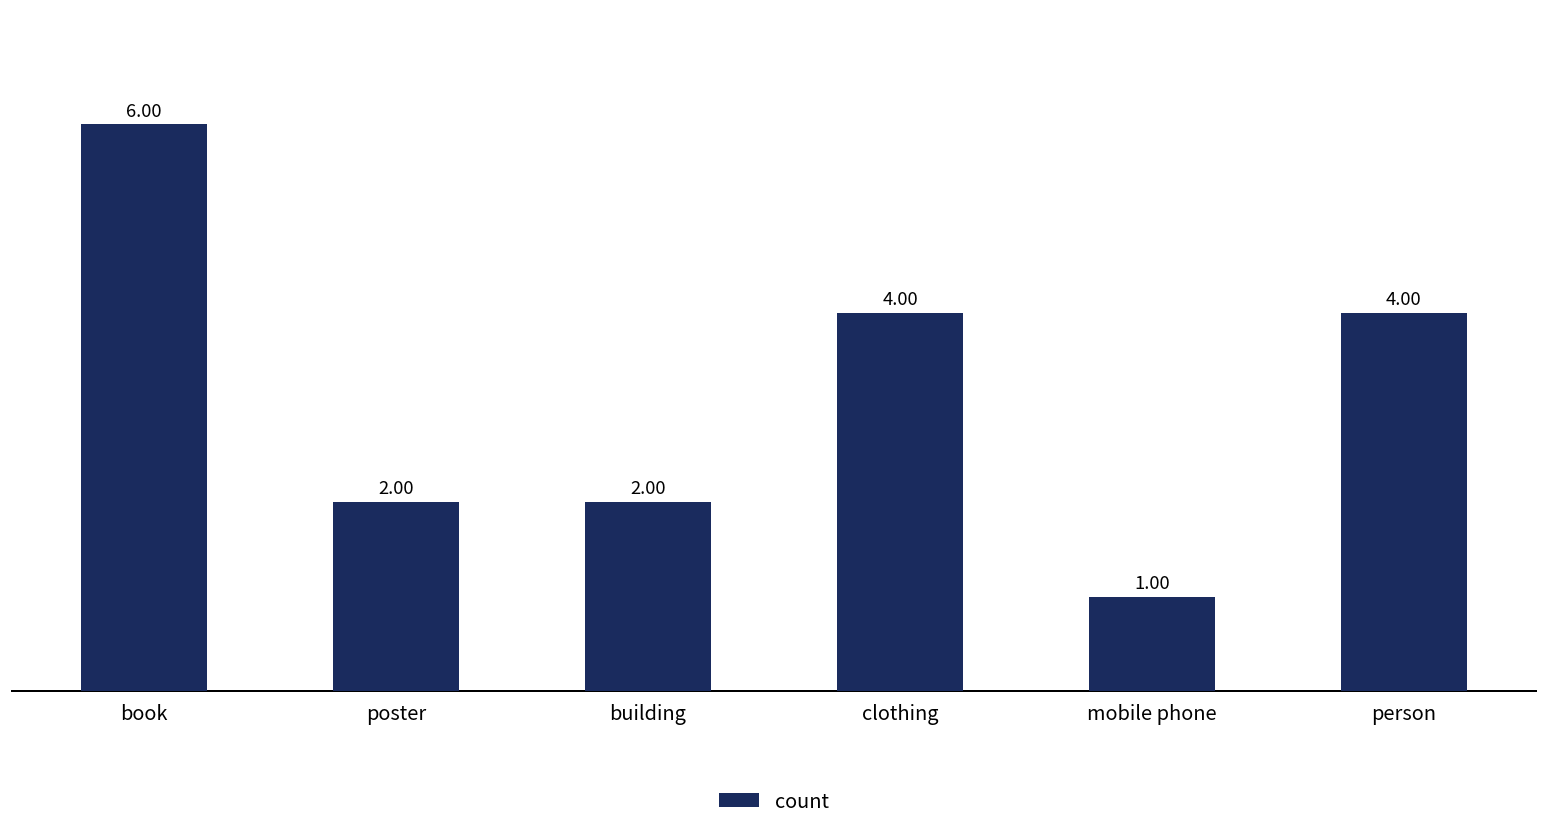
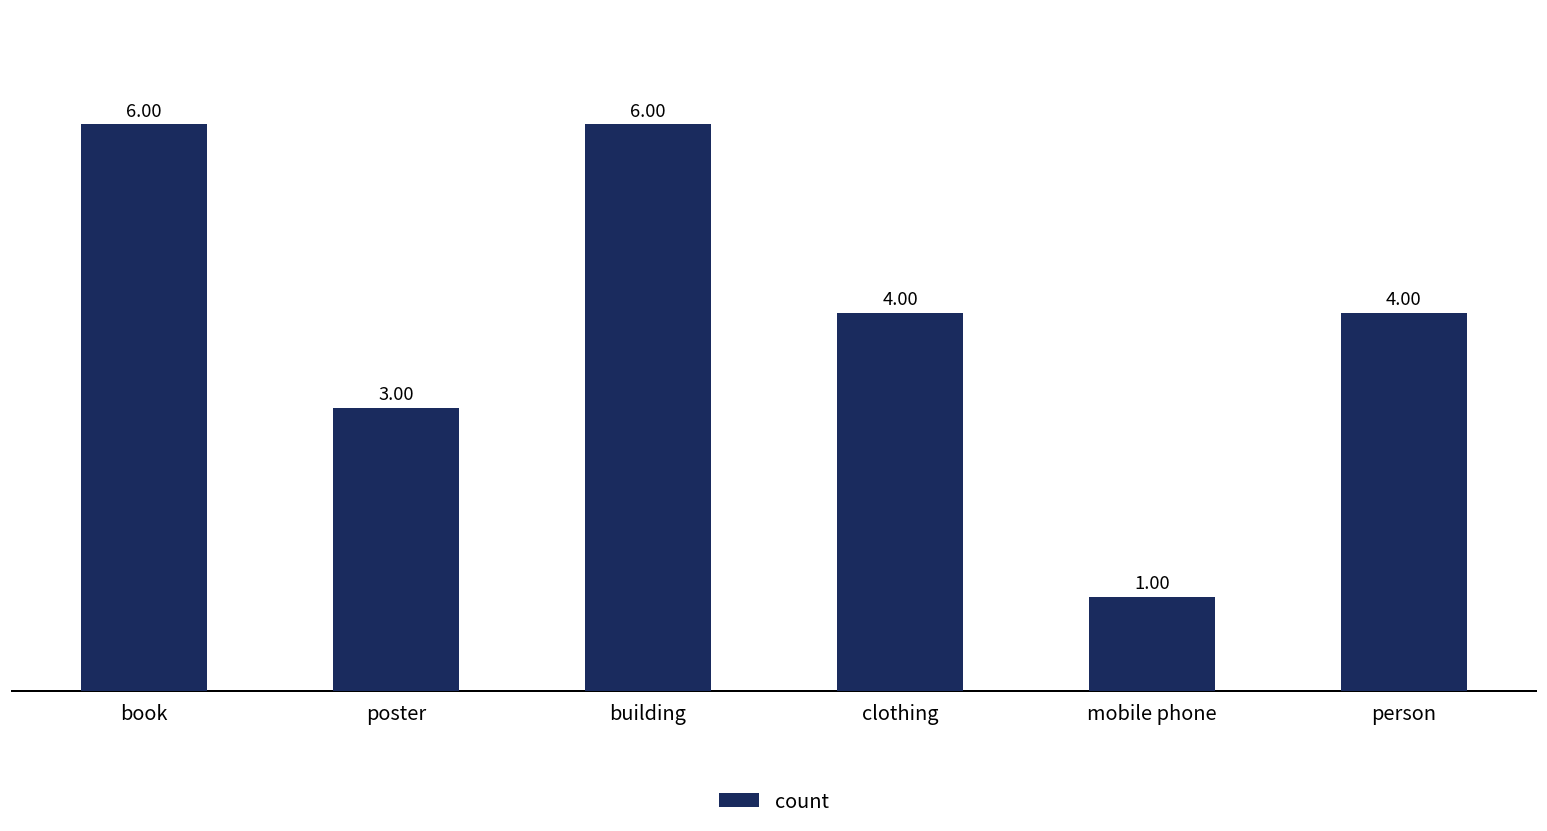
poster: 2.00 -> 3.00
building: 2.00 -> 6.00
